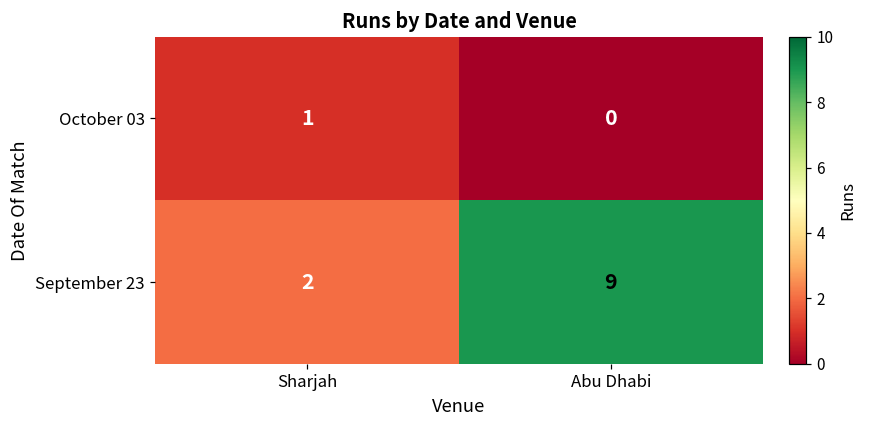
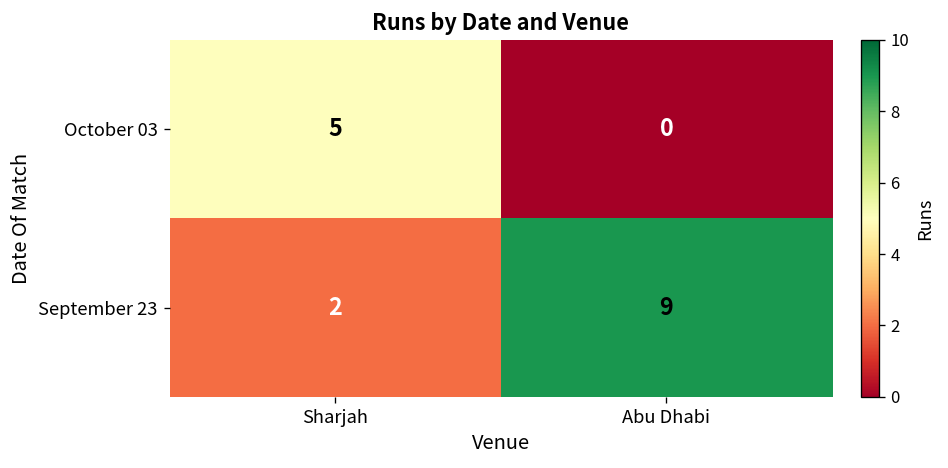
October 03, Sharjah: 1 -> 5
